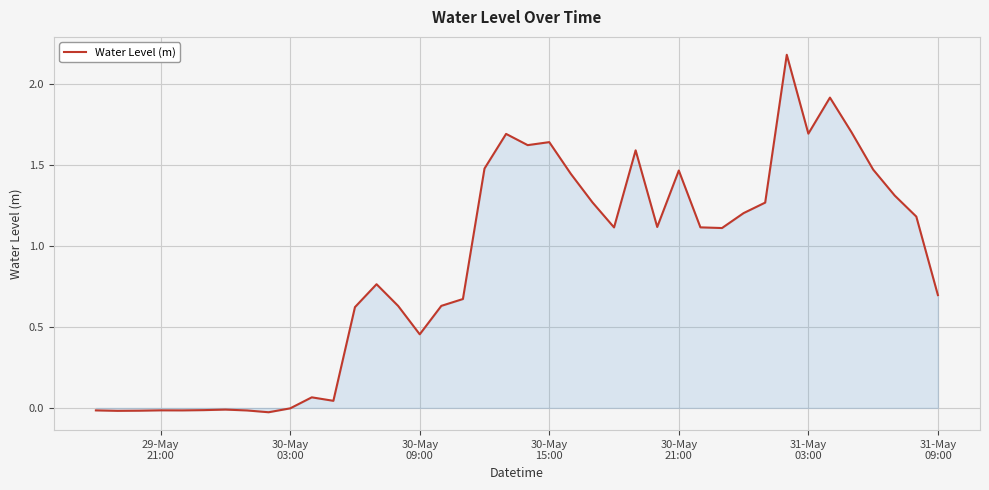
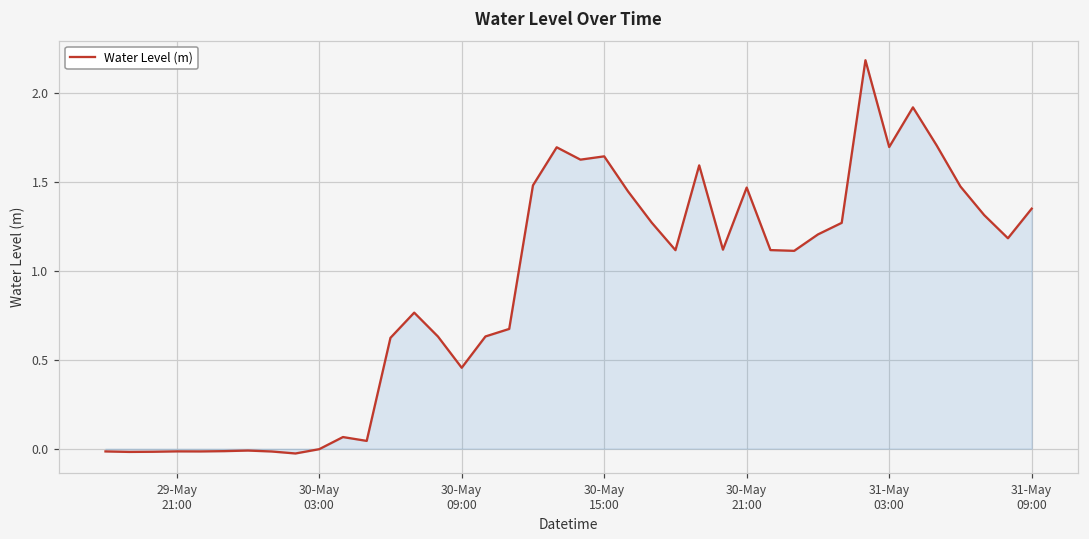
Water Level (m), 31-May 09:00: 0.70 -> 1.35
